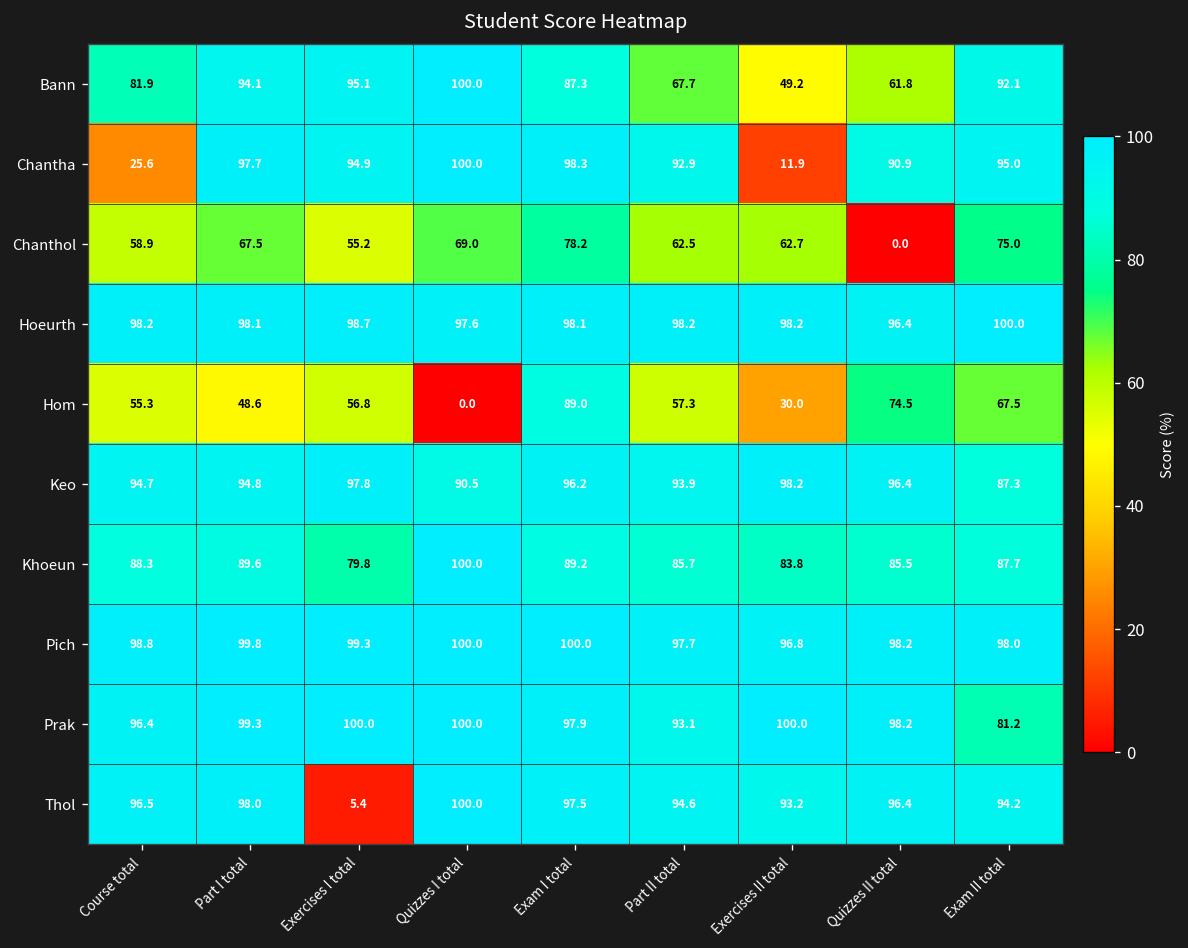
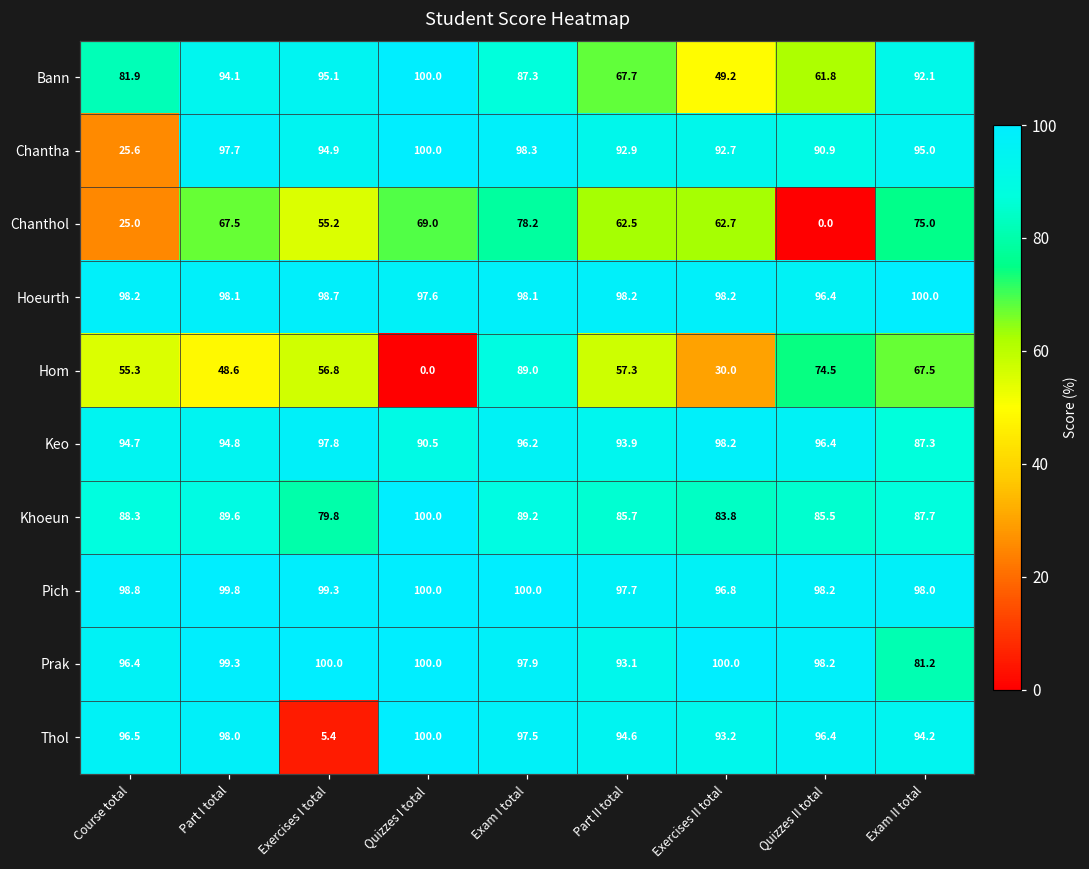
Chantha, Exercises II total: 11.9 -> 92.7
Chanthol, Course total: 58.9 -> 25.0
